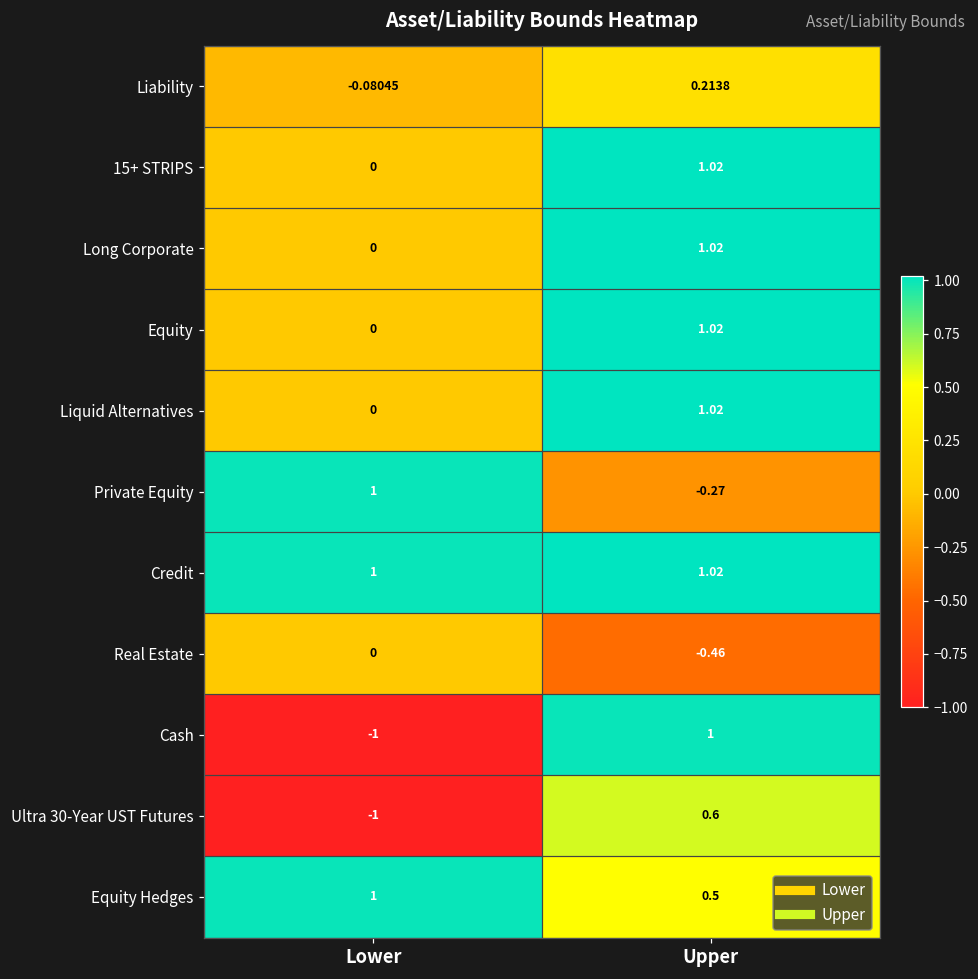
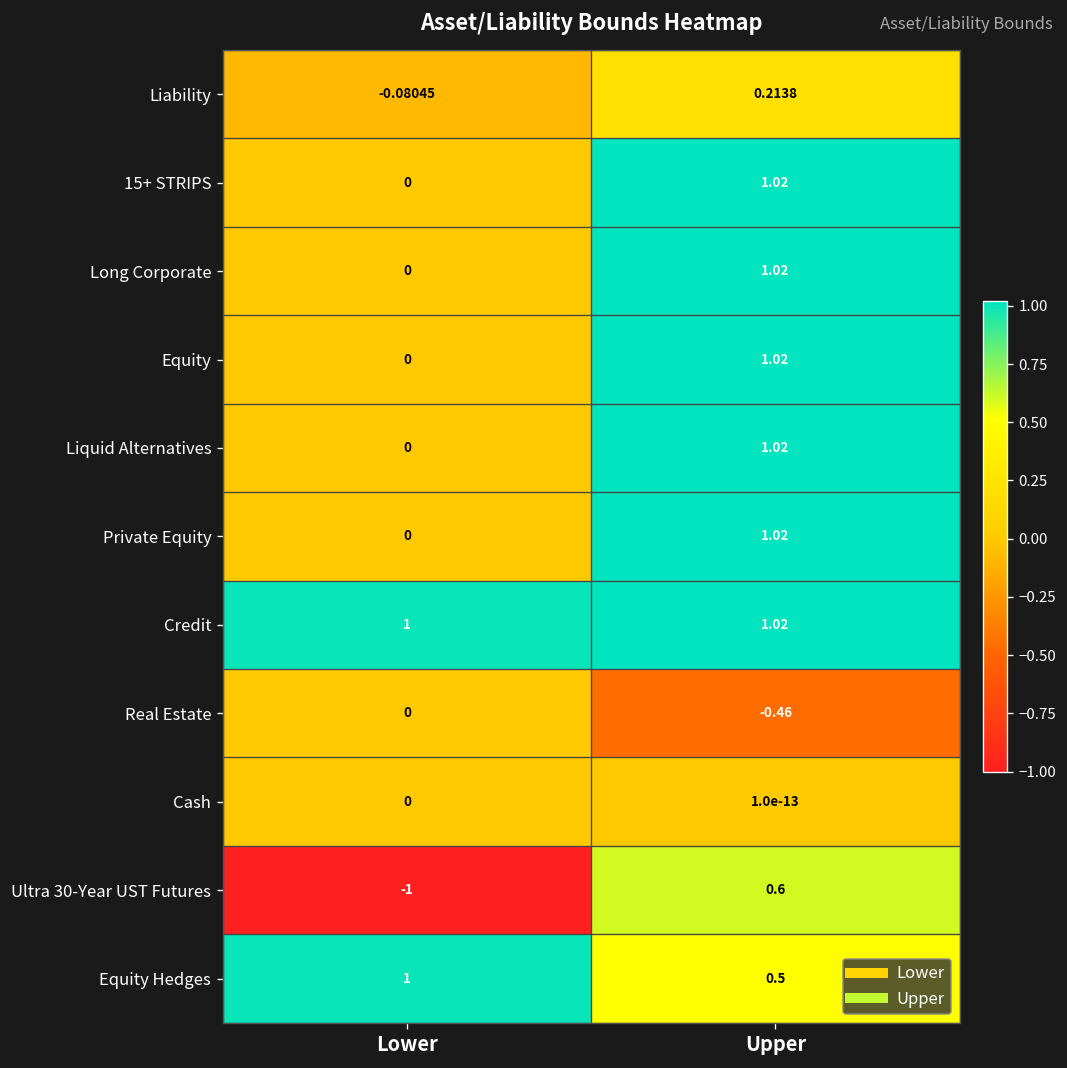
Private Equity, Lower: 1 -> 0
Private Equity, Upper: -0.27 -> 1.02
Cash, Lower: -1 -> 0
Cash, Upper: 1 -> 1.0e-13
